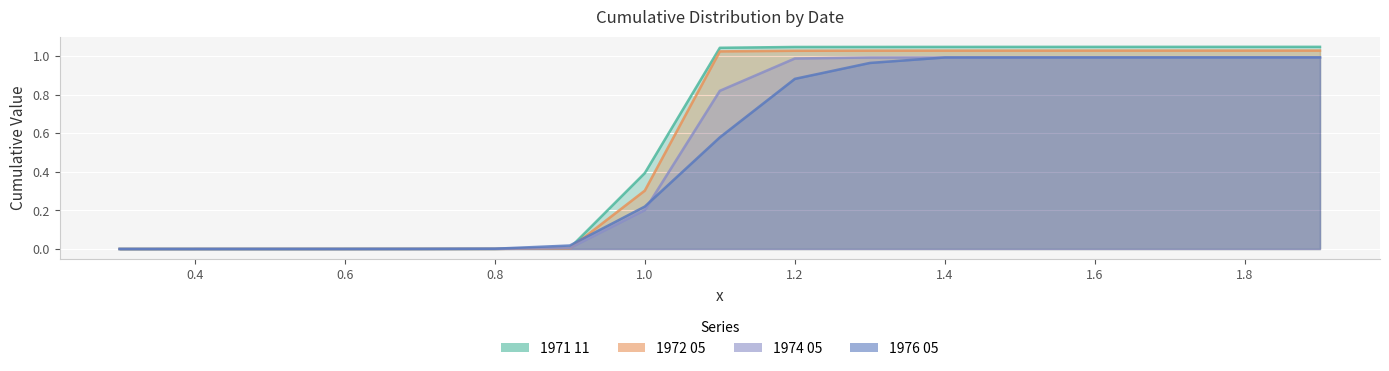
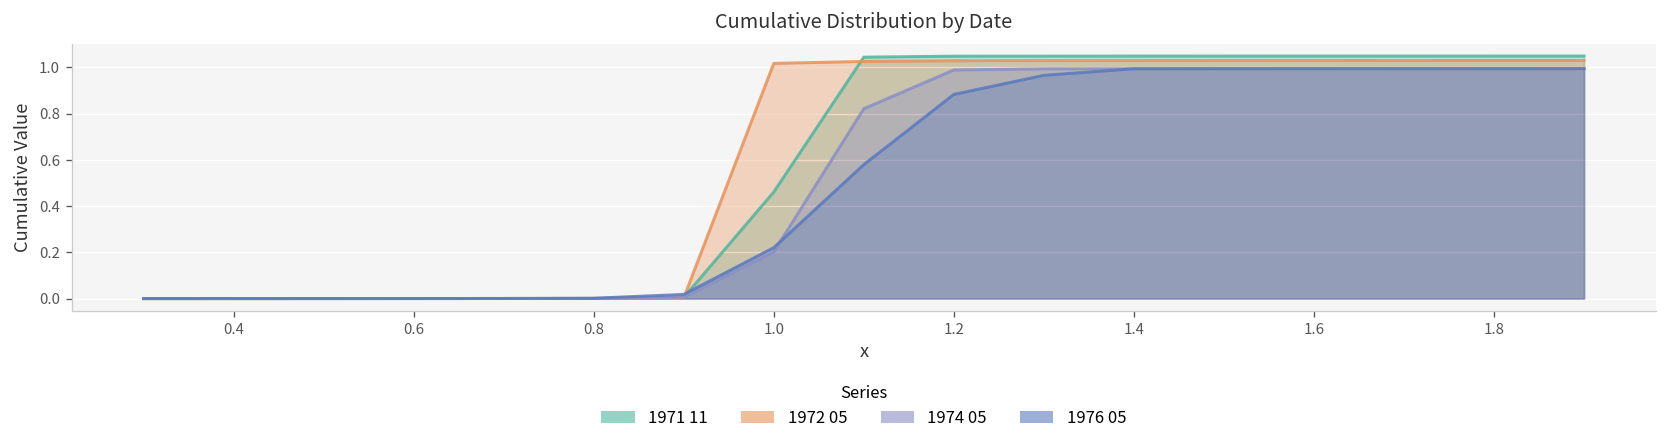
1971 11, 1.0: 0.39 -> 0.46
1972 05, 1.0: 0.30 -> 1.02
